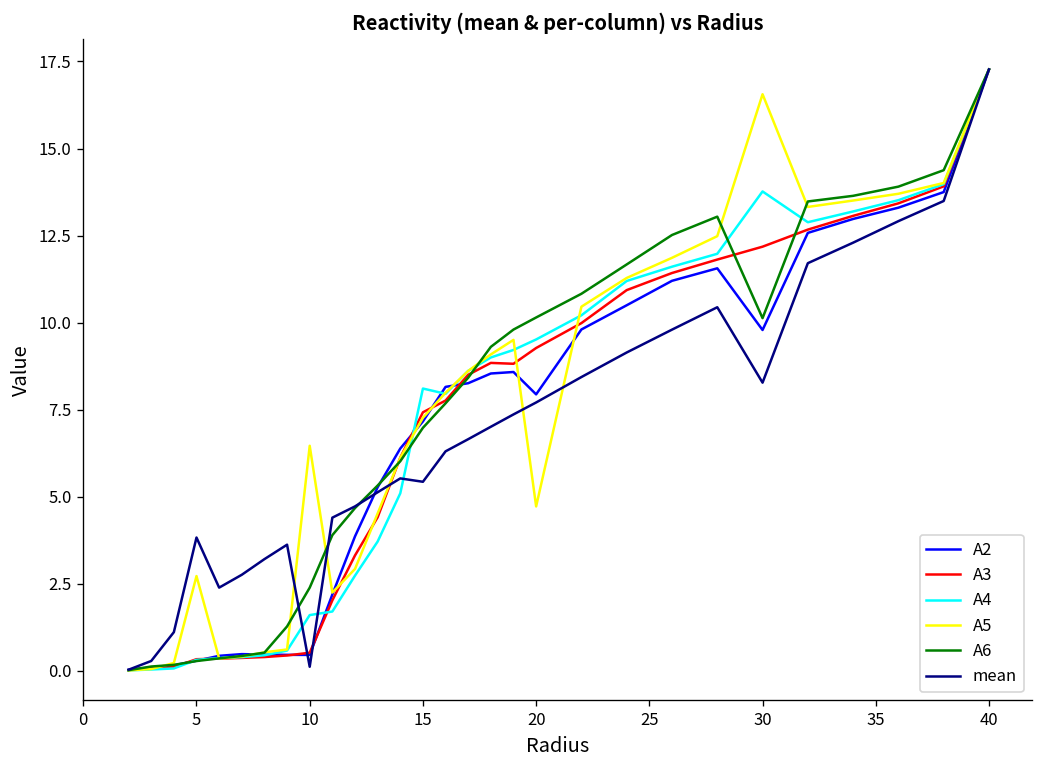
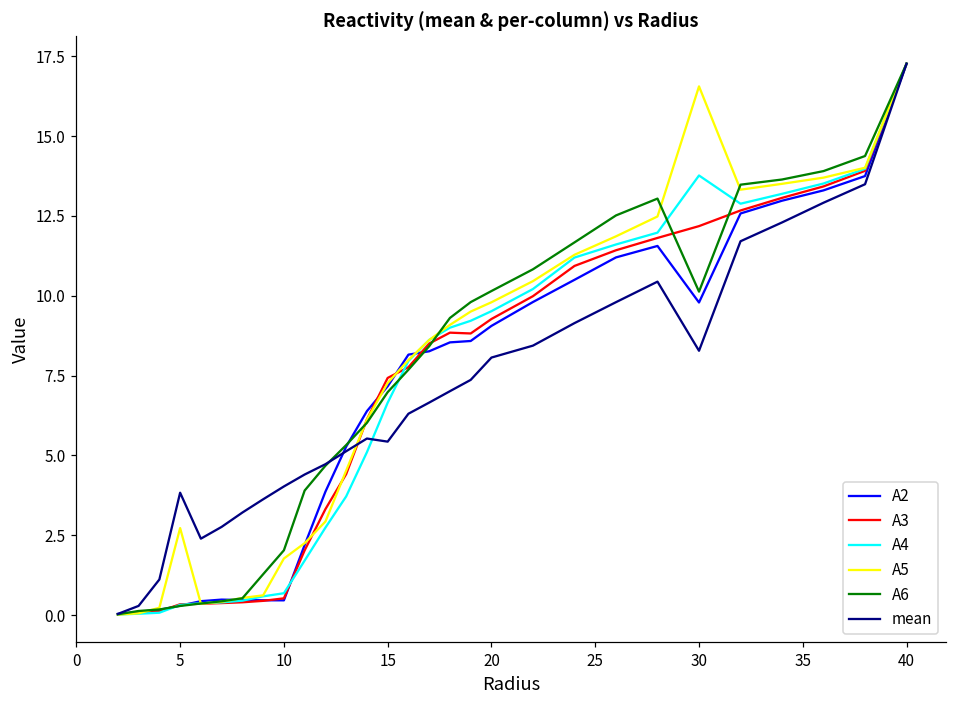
A4, 10: 1.6 -> 0.7
A5, 10: 6.5 -> 1.8
A6, 10: 2.4 -> 2.0
mean, 10: 0.1 -> 4.0
A4, 15: 8.1 -> 6.7
A2, 20: 7.9 -> 9.1
A5, 20: 4.7 -> 9.8
mean, 20: 7.7 -> 8.1
